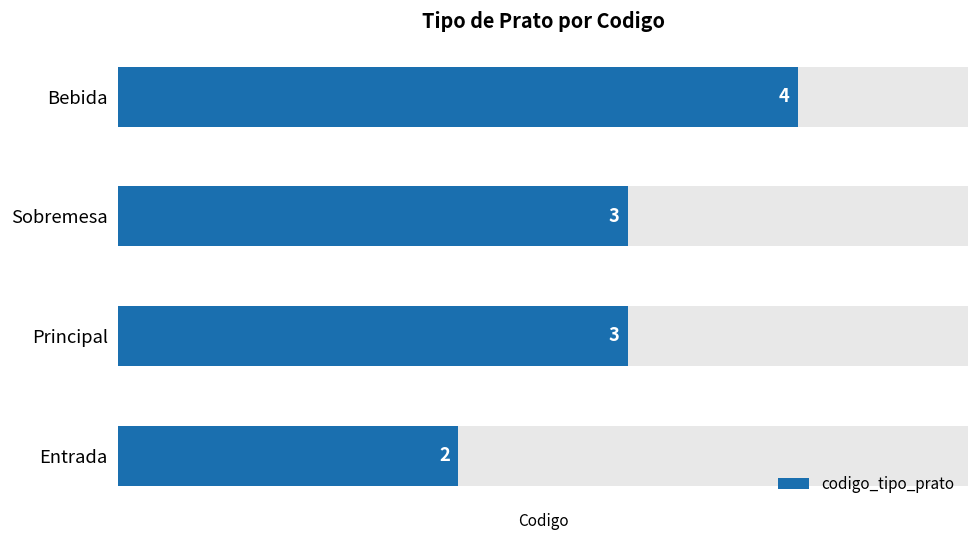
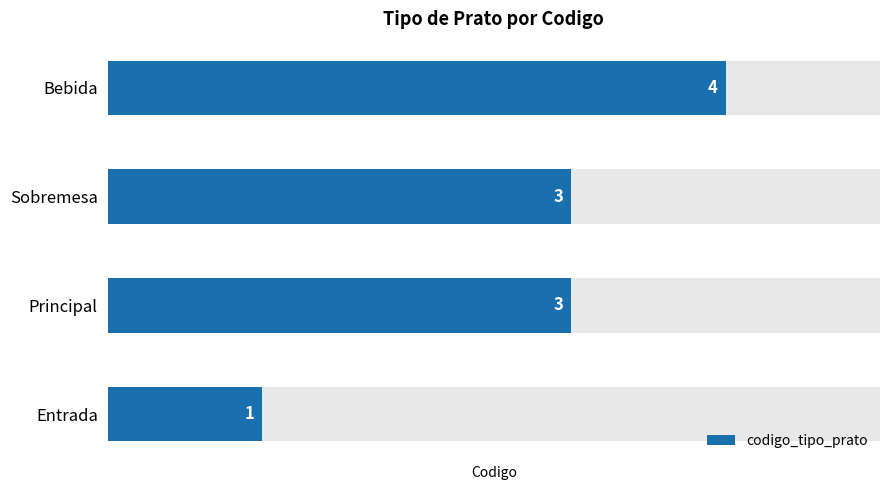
codigo_tipo_prato, Entrada: 2 -> 1
